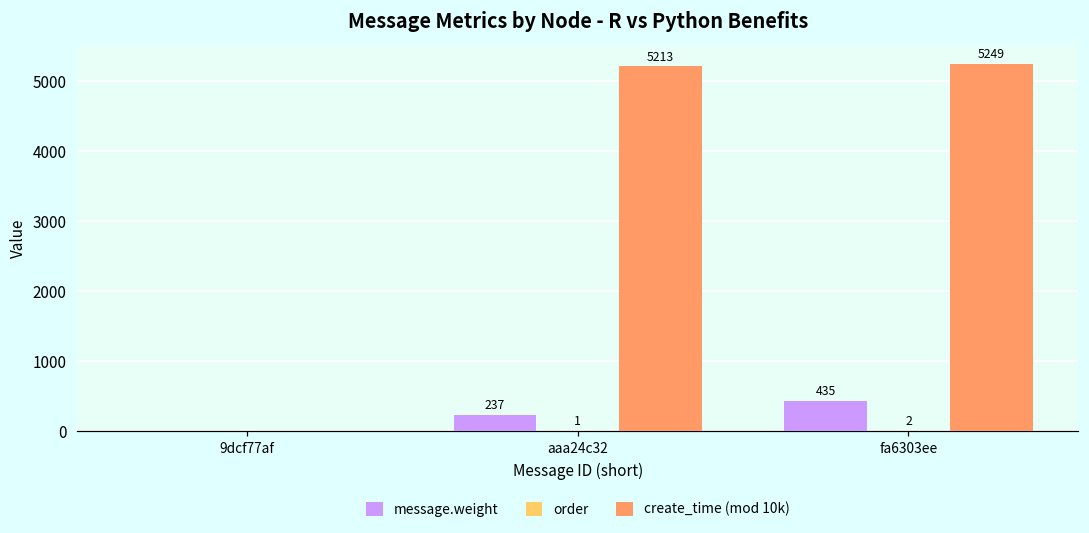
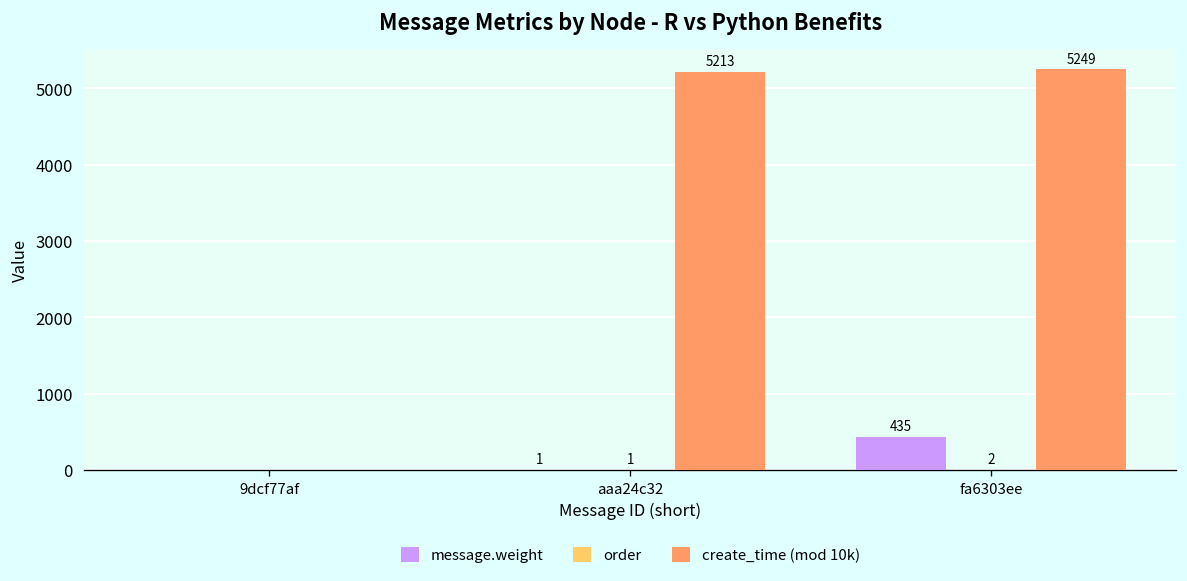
message.weight, aaa24c32: 237 -> 1
